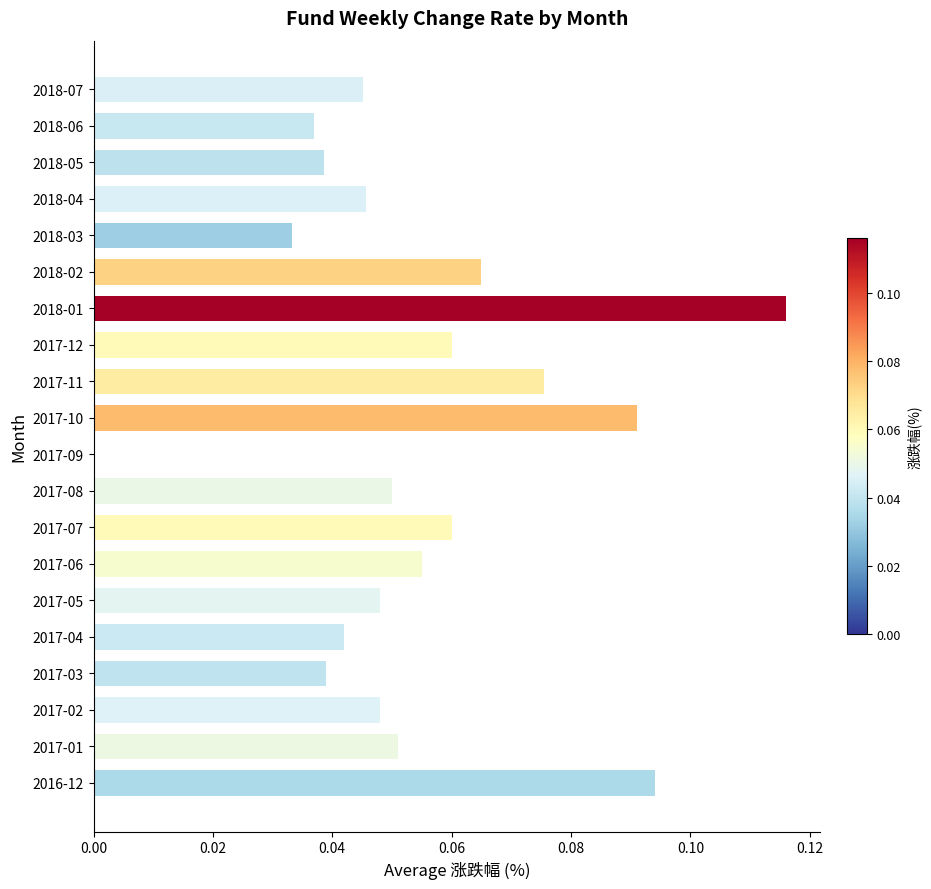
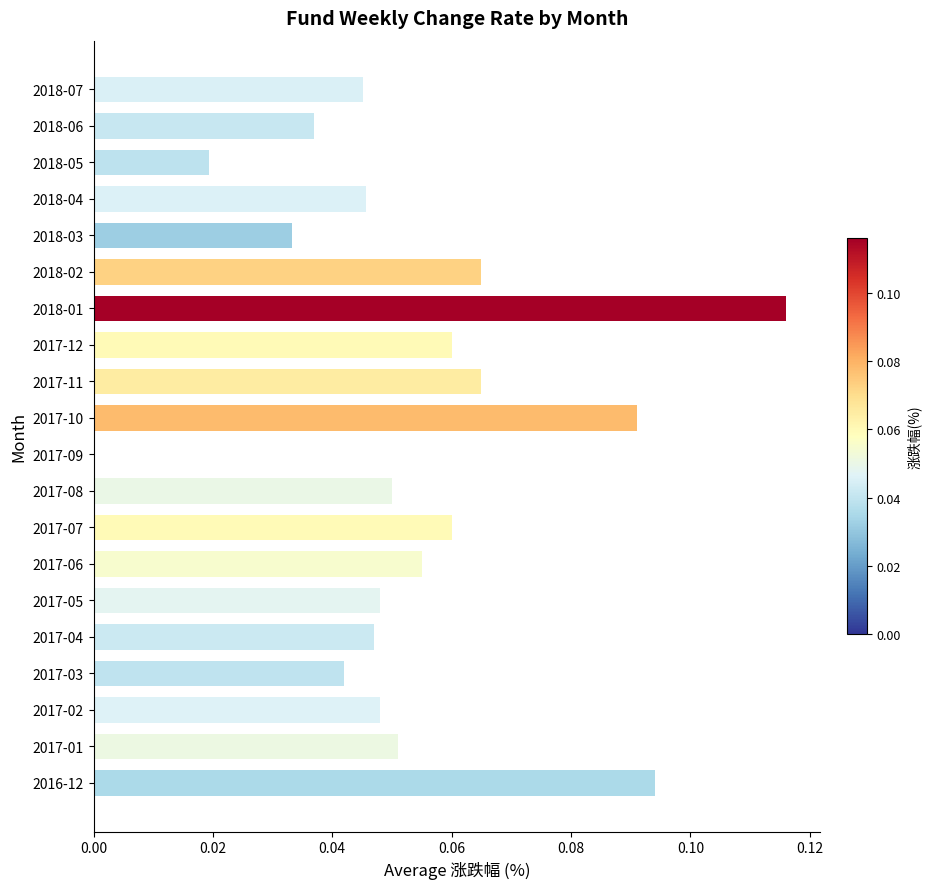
2018-05: 0.039 -> 0.019
2017-11: 0.076 -> 0.065
2017-04: 0.042 -> 0.047
2017-03: 0.039 -> 0.042
